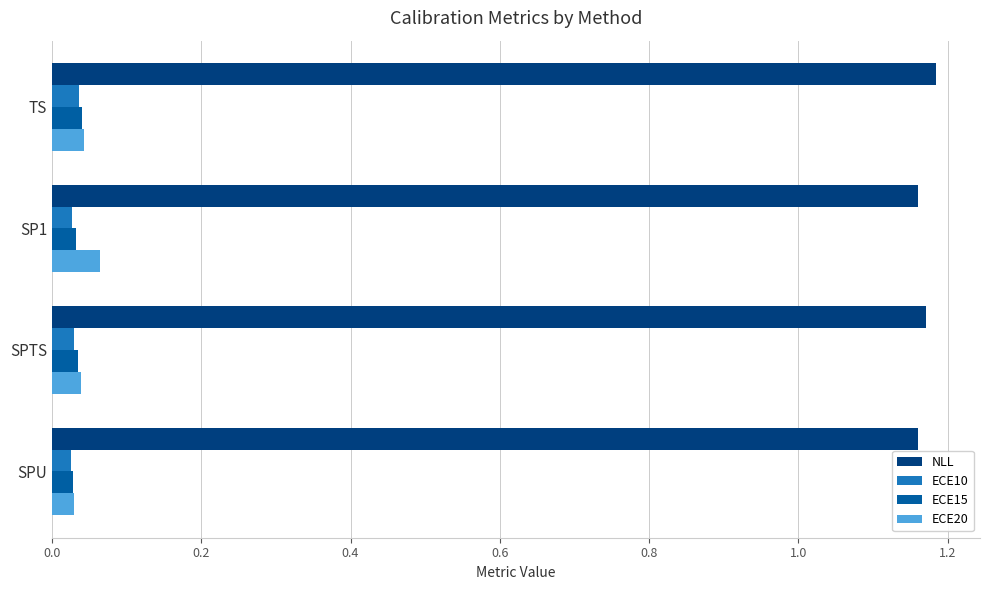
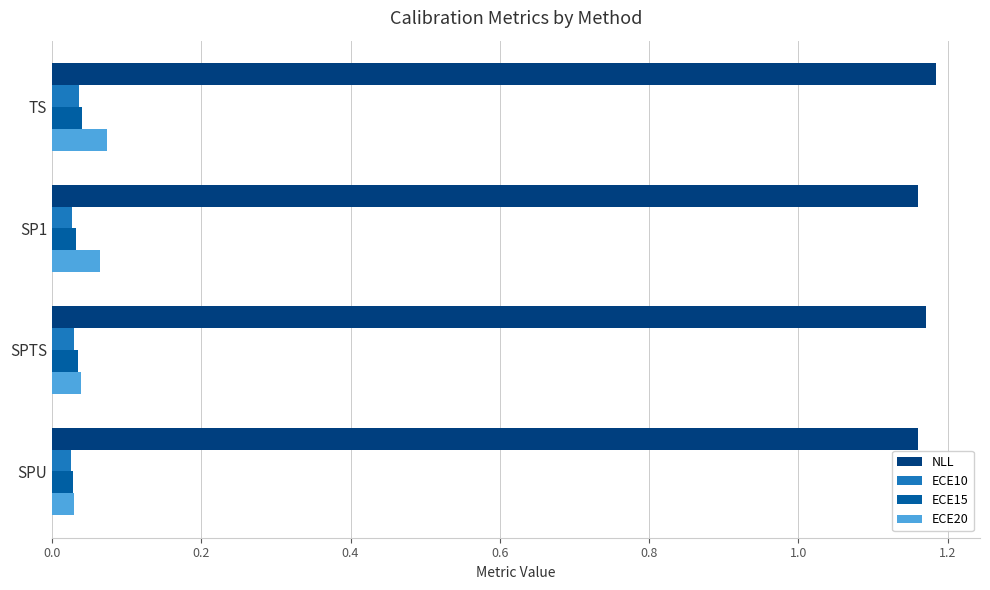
ECE20, TS: 0.04 -> 0.07
